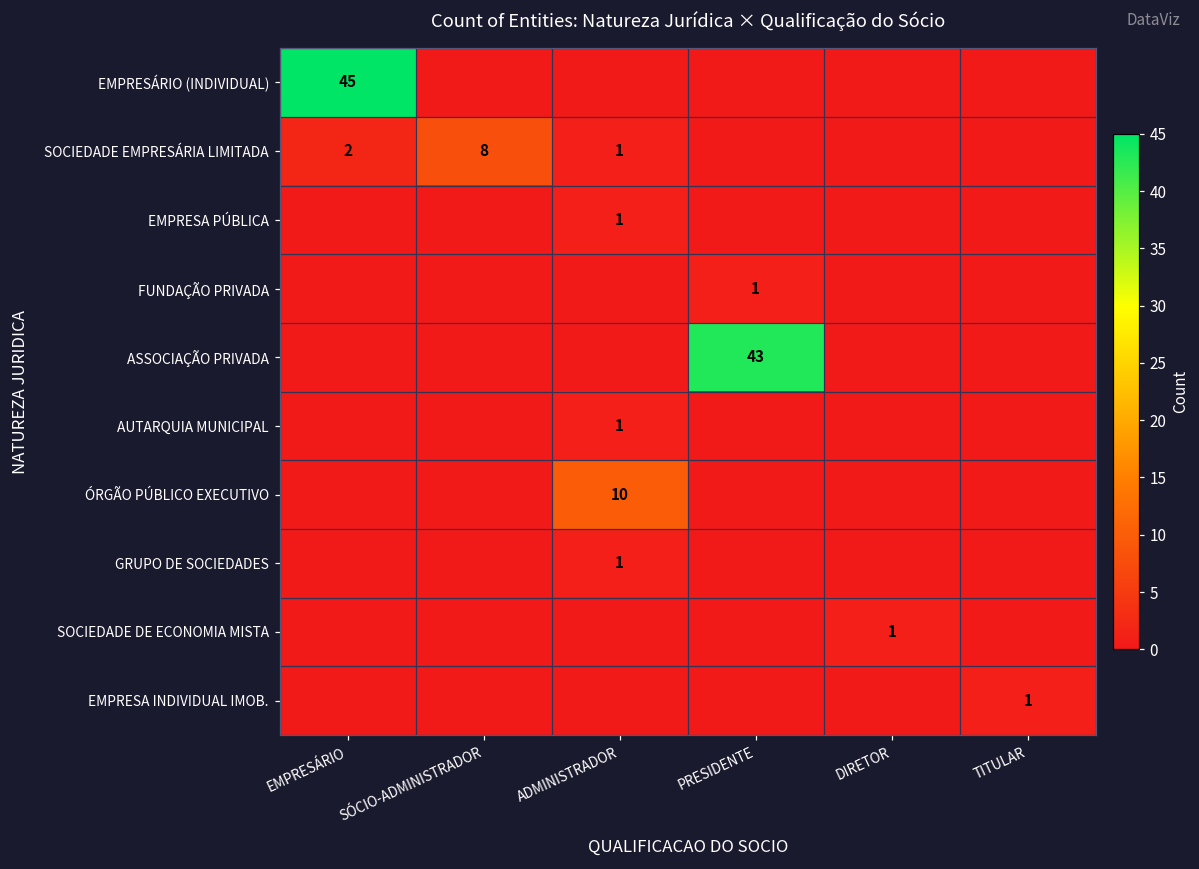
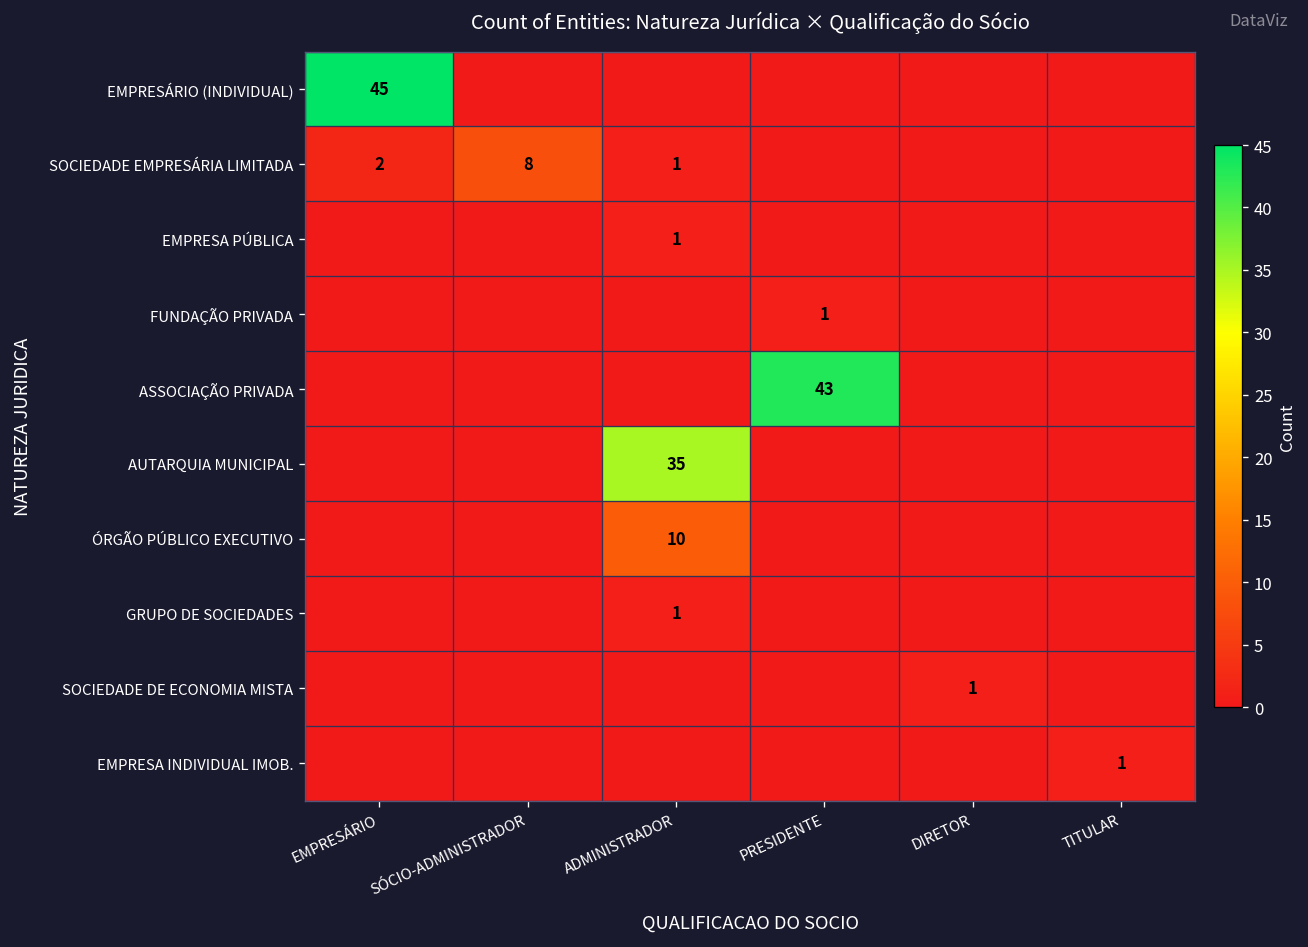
AUTARQUIA MUNICIPAL, ADMINISTRADOR: 1 -> 35
